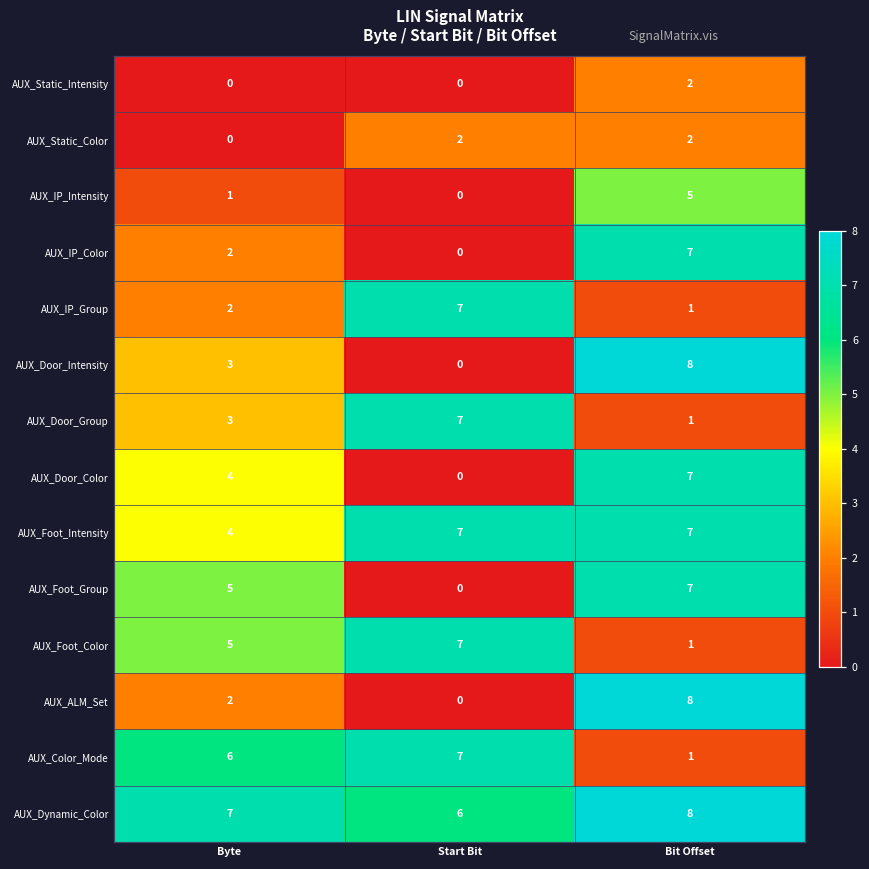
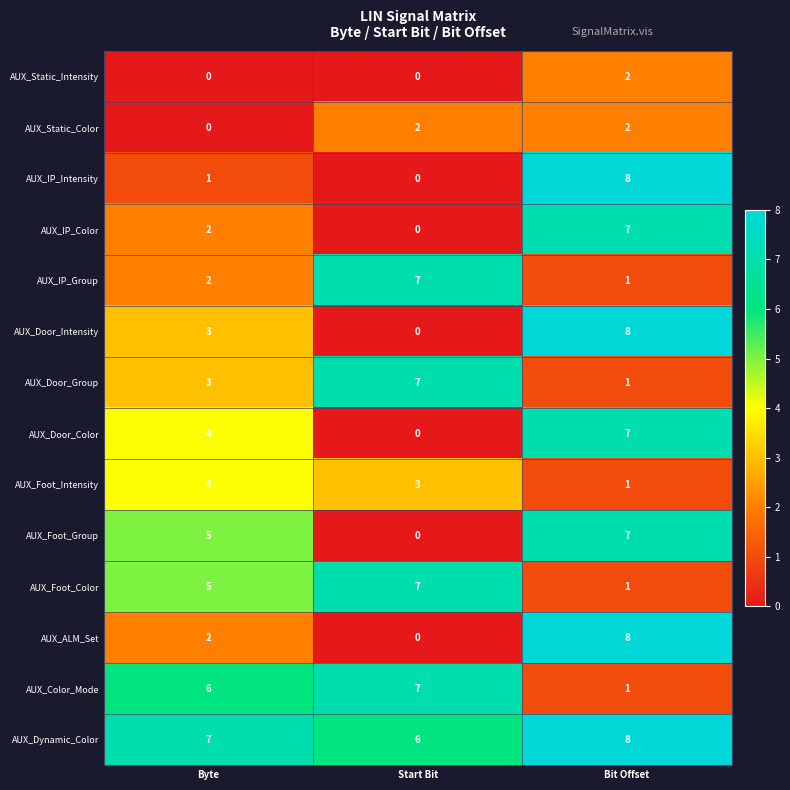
AUX_IP_Intensity, Bit Offset: 5 -> 8
AUX_Foot_Intensity, Start Bit: 7 -> 3
AUX_Foot_Intensity, Bit Offset: 7 -> 1
